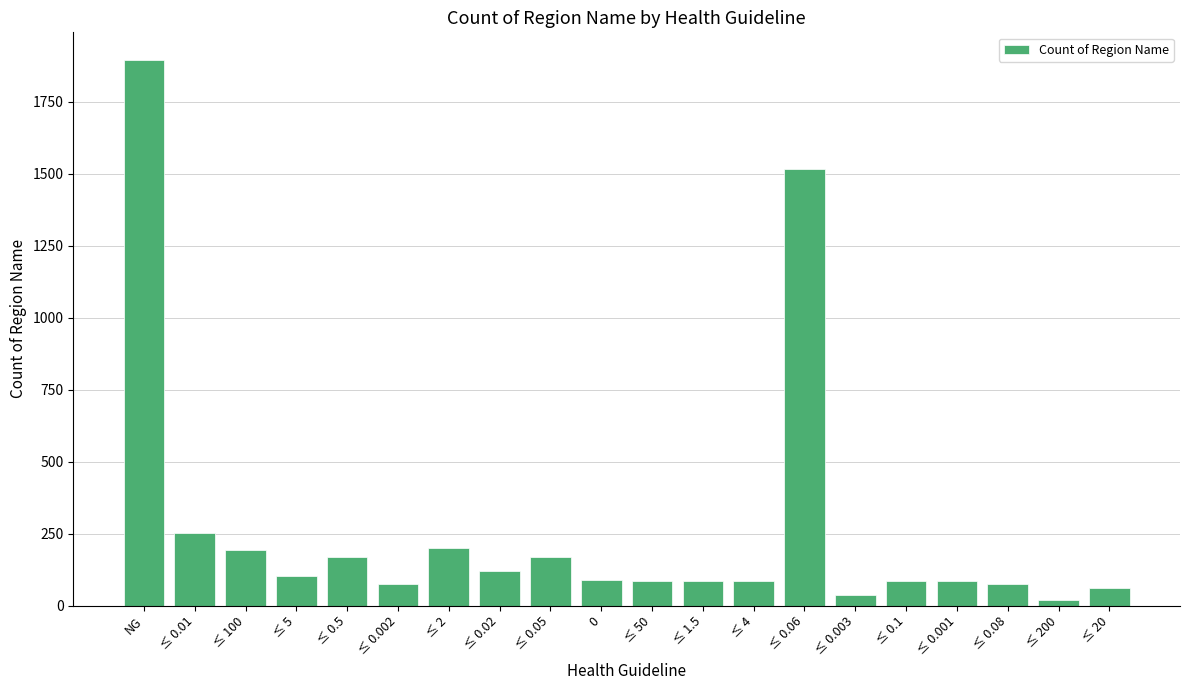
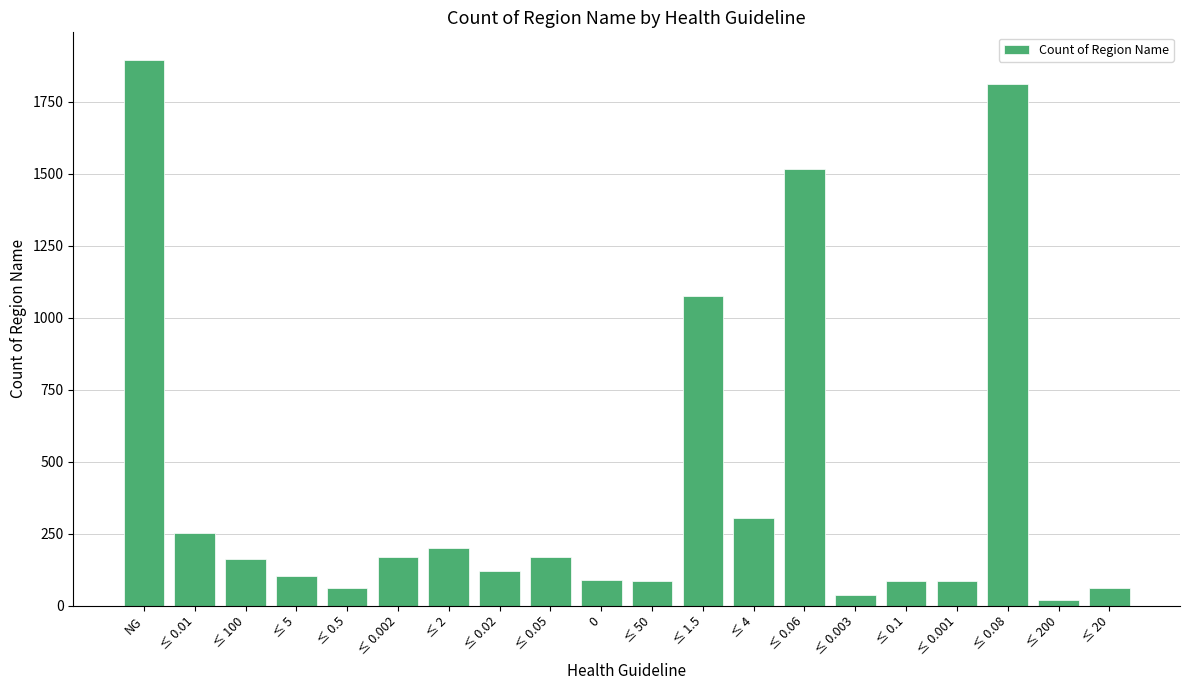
≤ 100: 190 -> 160
≤ 0.5: 170 -> 60
≤ 0.002: 80 -> 170
≤ 1.5: 80 -> 1070
≤ 4: 80 -> 300
≤ 0.08: 80 -> 1810
